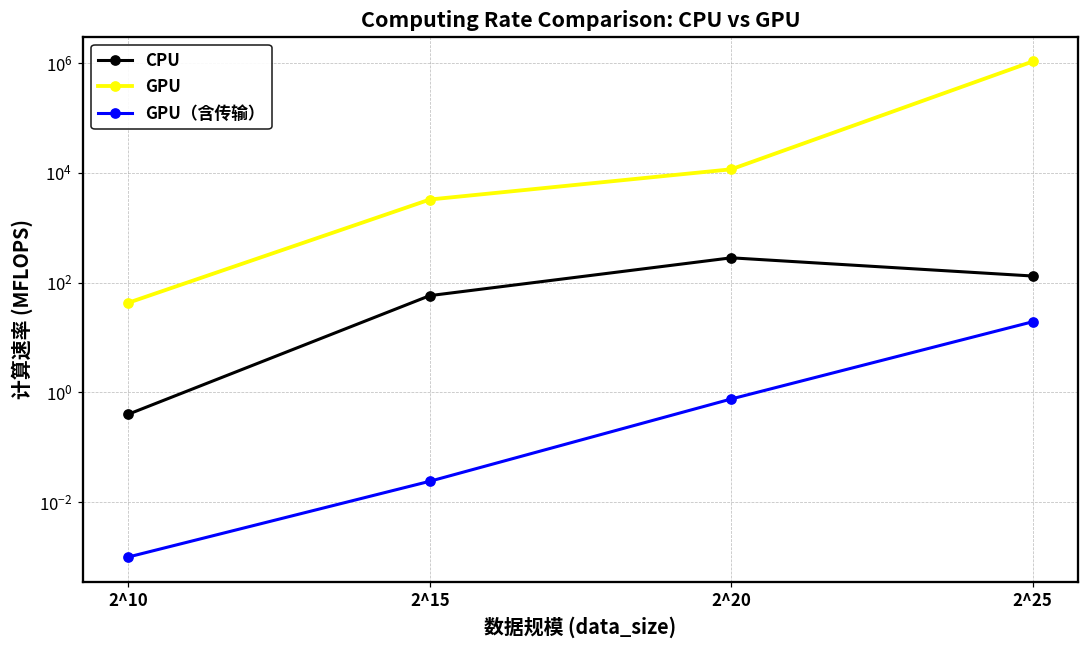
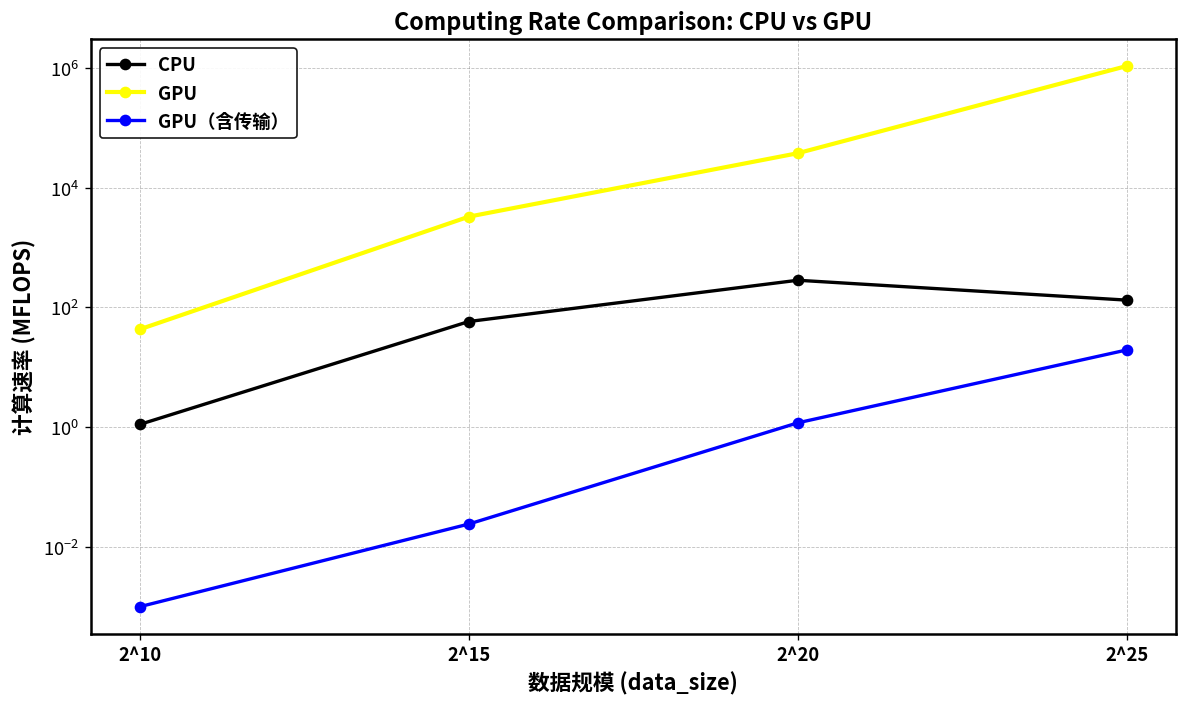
CPU, 2^10: 0.4 -> 1.1
GPU, 2^20: 12000 -> 40000
GPU（含传输）, 2^20: 0.8 -> 1.2
